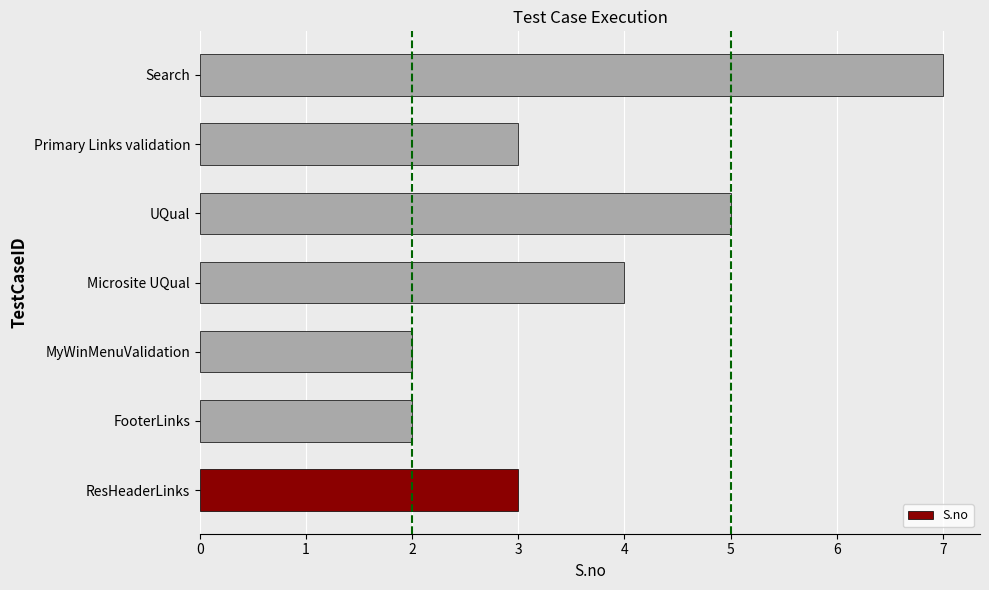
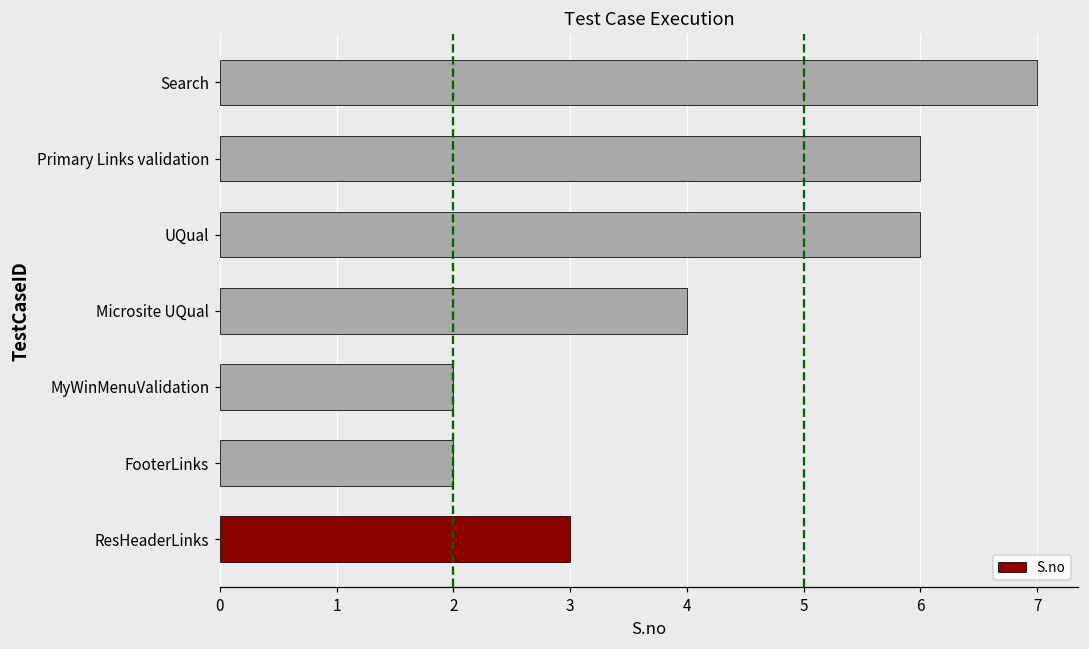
Primary Links validation: 3 -> 6
UQual: 5 -> 6
